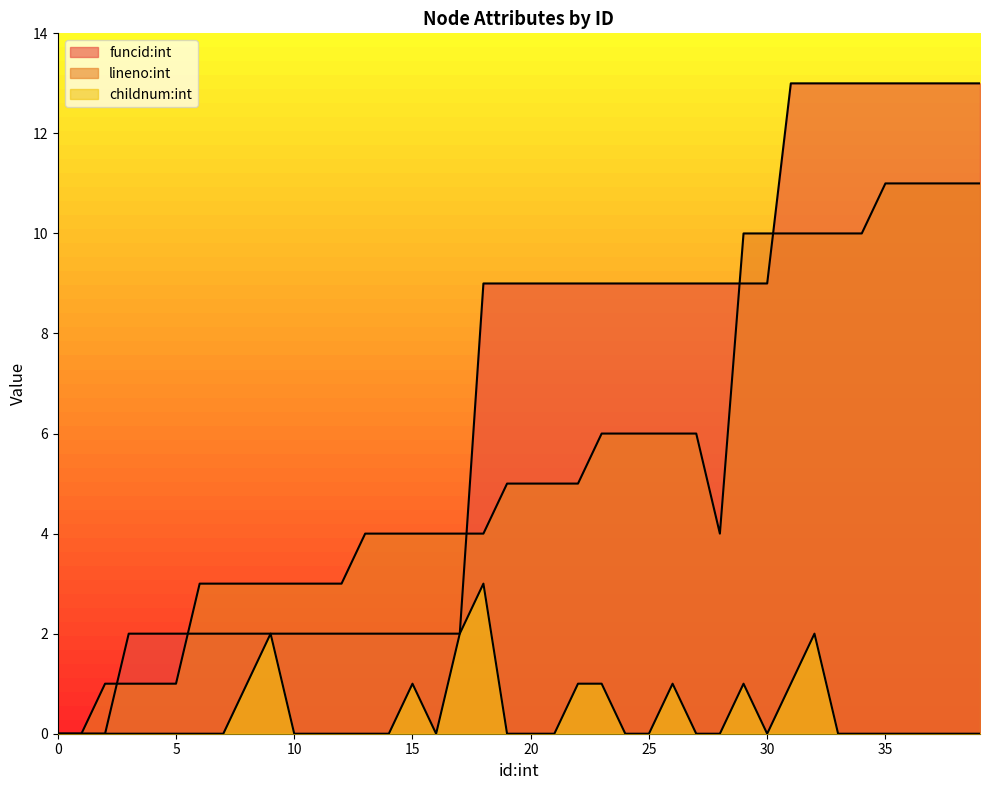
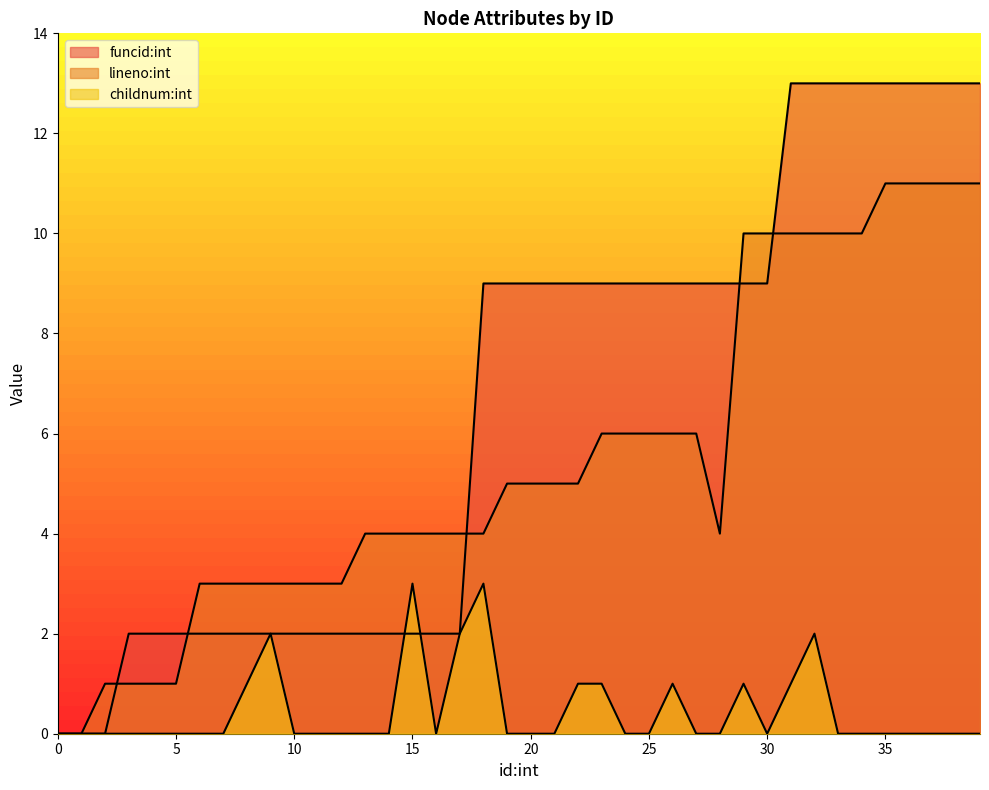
childnum:int, 15: 1 -> 3
